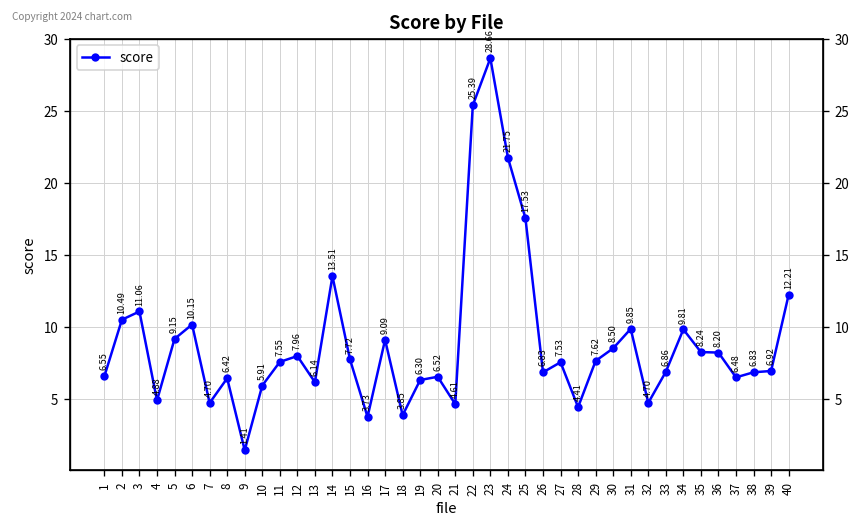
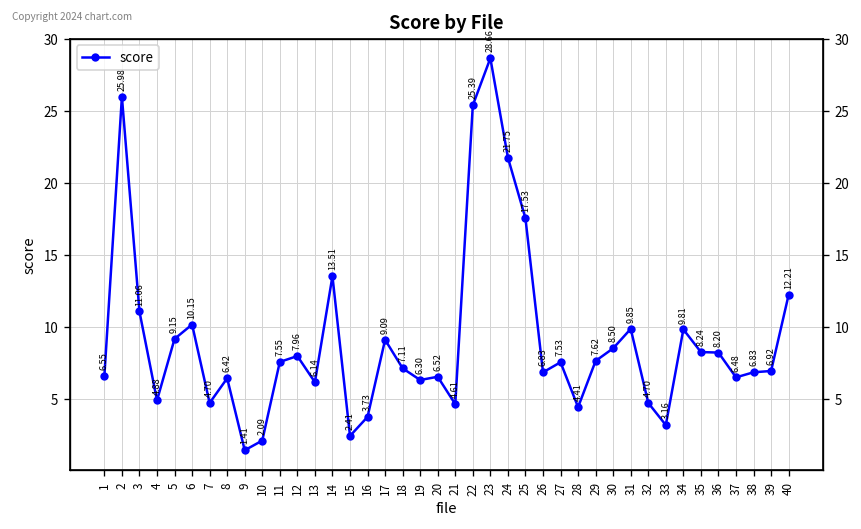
2: 10.49 -> 25.98
10: 5.91 -> 2.09
15: 7.72 -> 2.41
18: 3.85 -> 7.11
33: 6.86 -> 3.16
